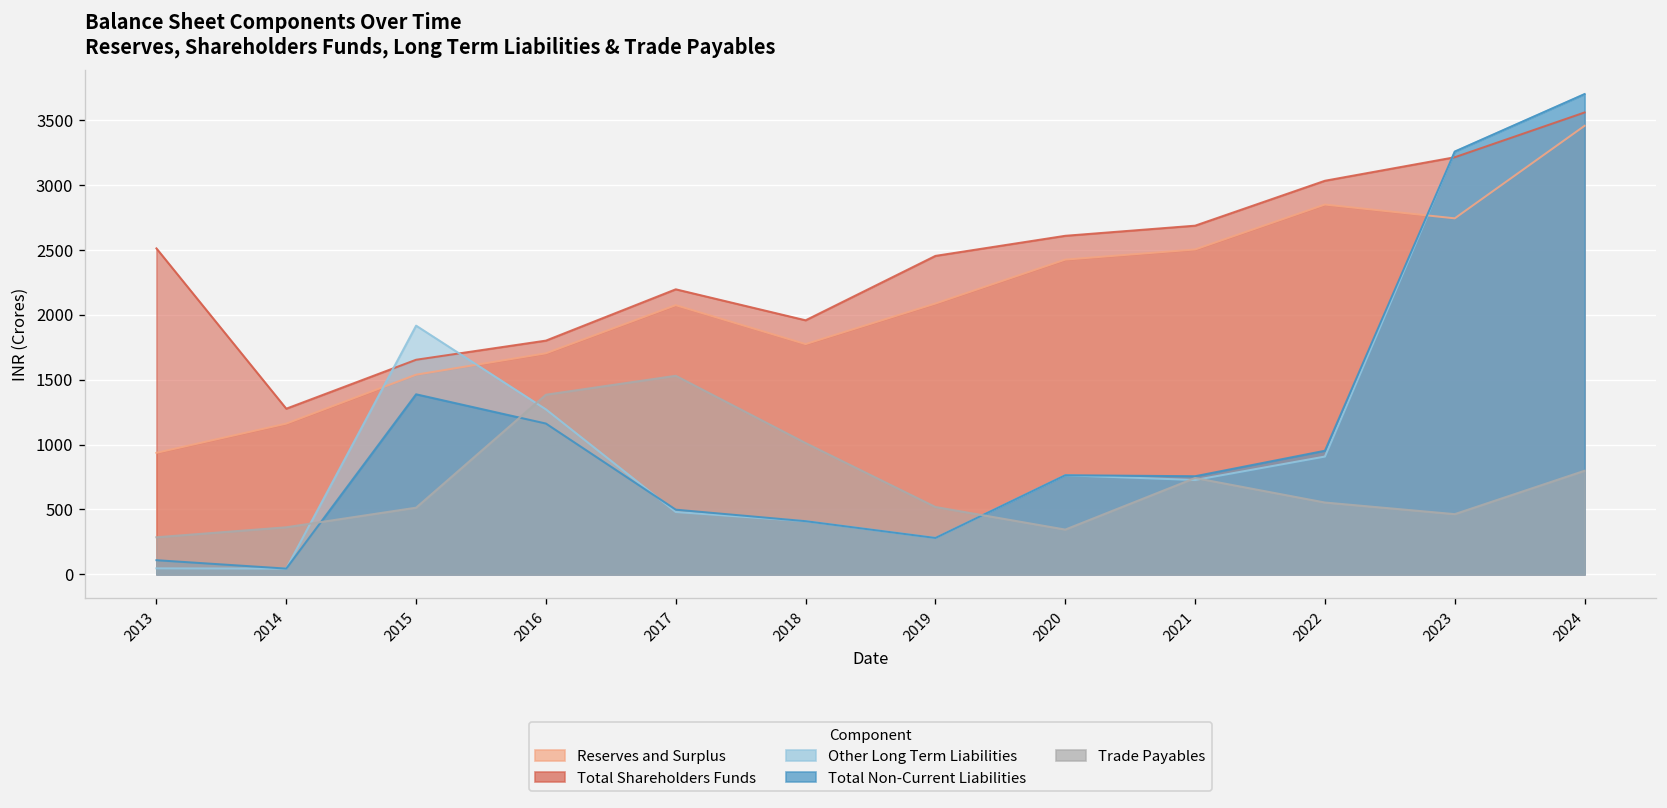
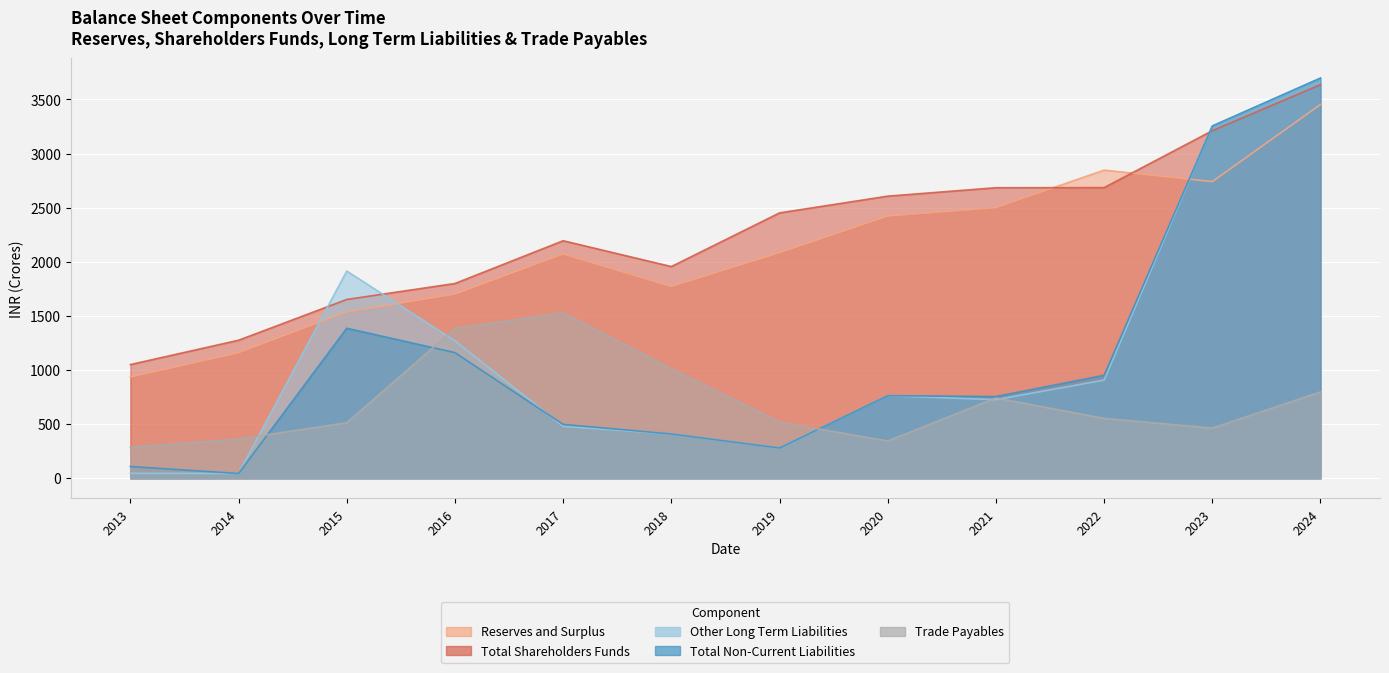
Total Shareholders Funds, 2013: 2510 -> 1050
Total Shareholders Funds, 2022: 3030 -> 2690
Total Shareholders Funds, 2024: 3560 -> 3640
